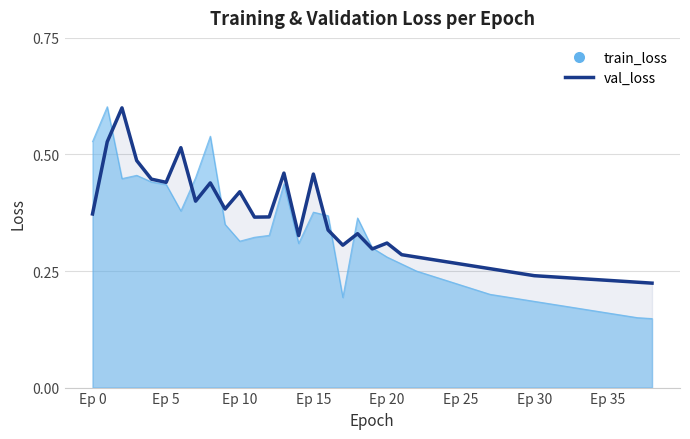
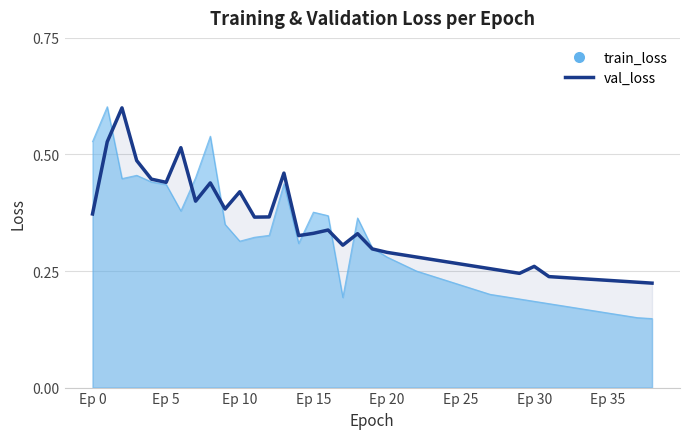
val_loss, Ep 15: 0.46 -> 0.33
val_loss, Ep 20: 0.31 -> 0.29
val_loss, Ep 30: 0.24 -> 0.26
